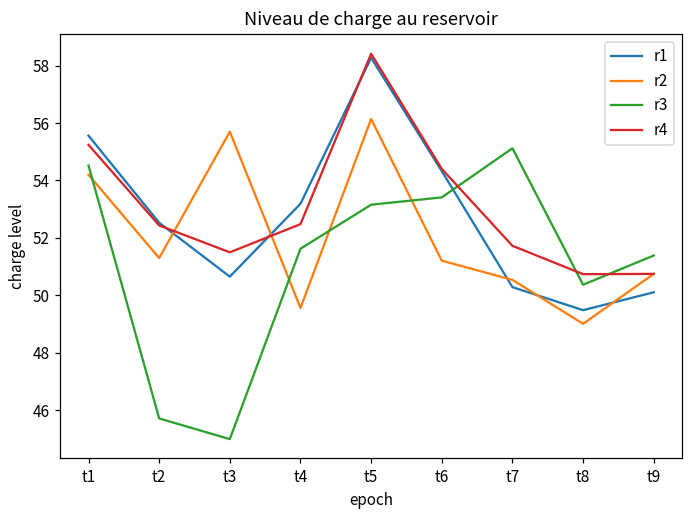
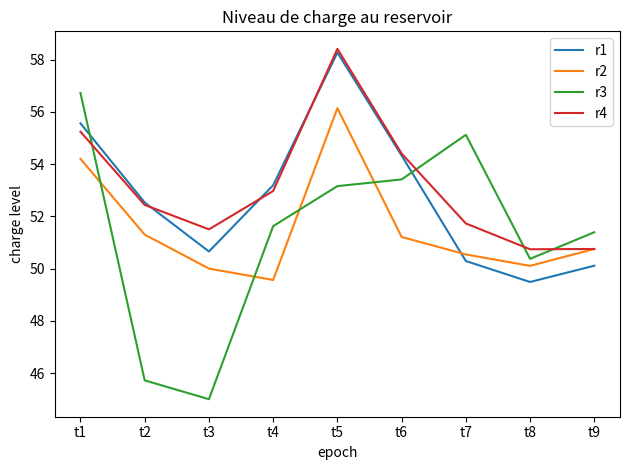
r3, t1: 54.5 -> 56.7
r2, t3: 55.7 -> 50.0
r4, t4: 52.5 -> 53.0
r2, t8: 49.0 -> 50.1
